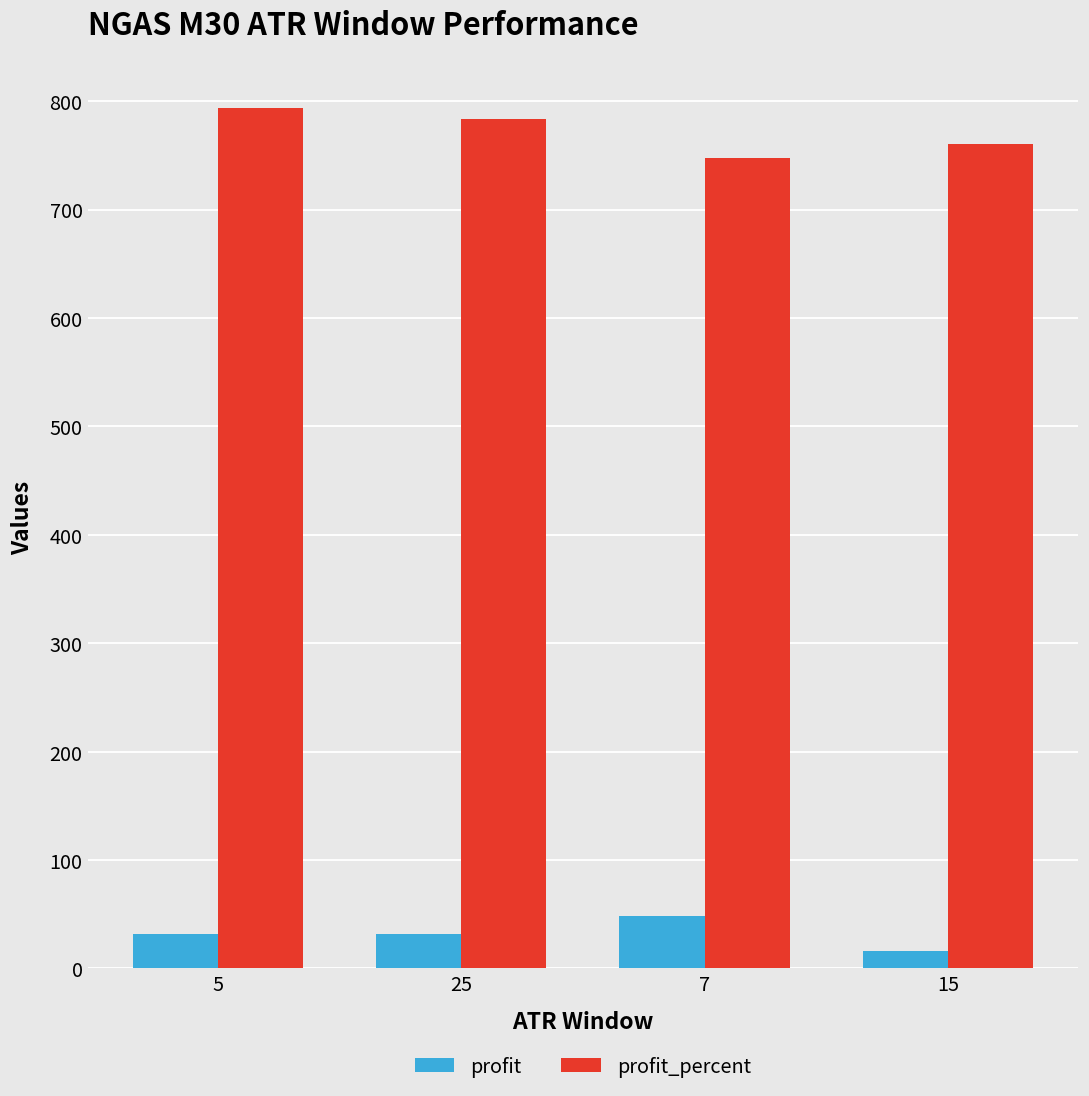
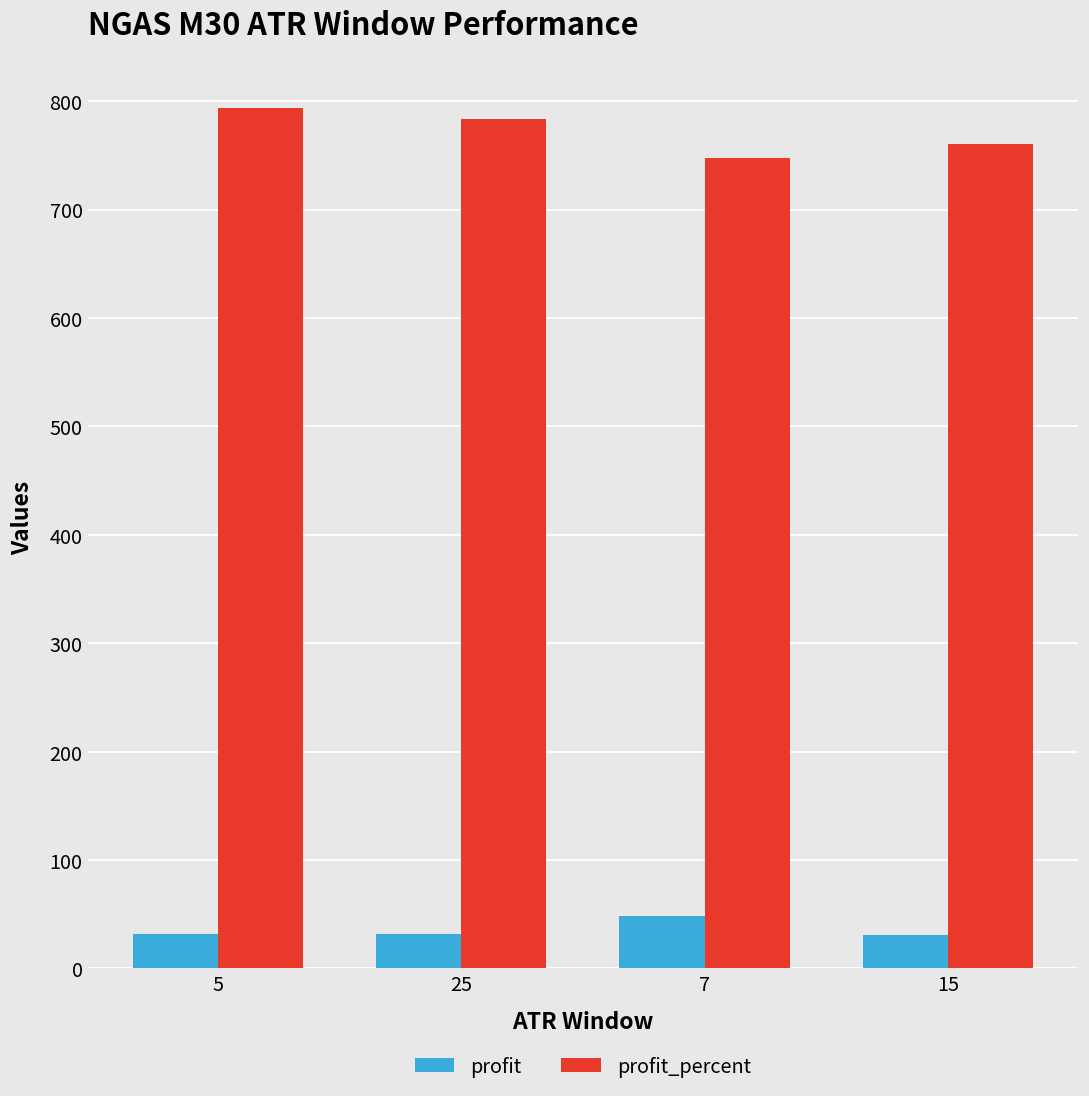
profit, 15: 20 -> 30
